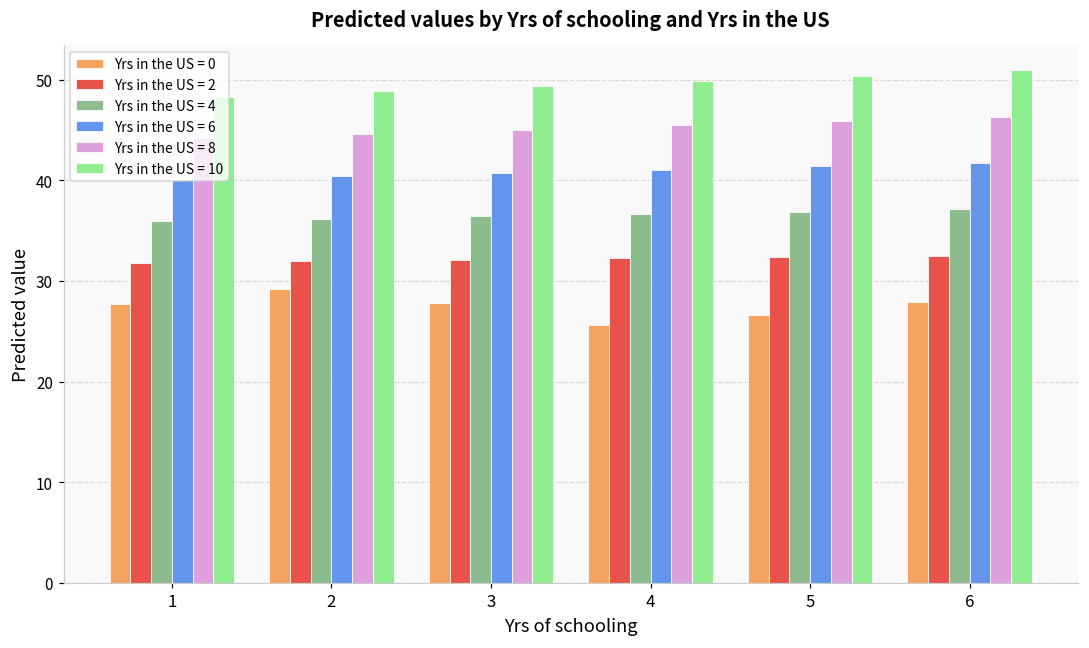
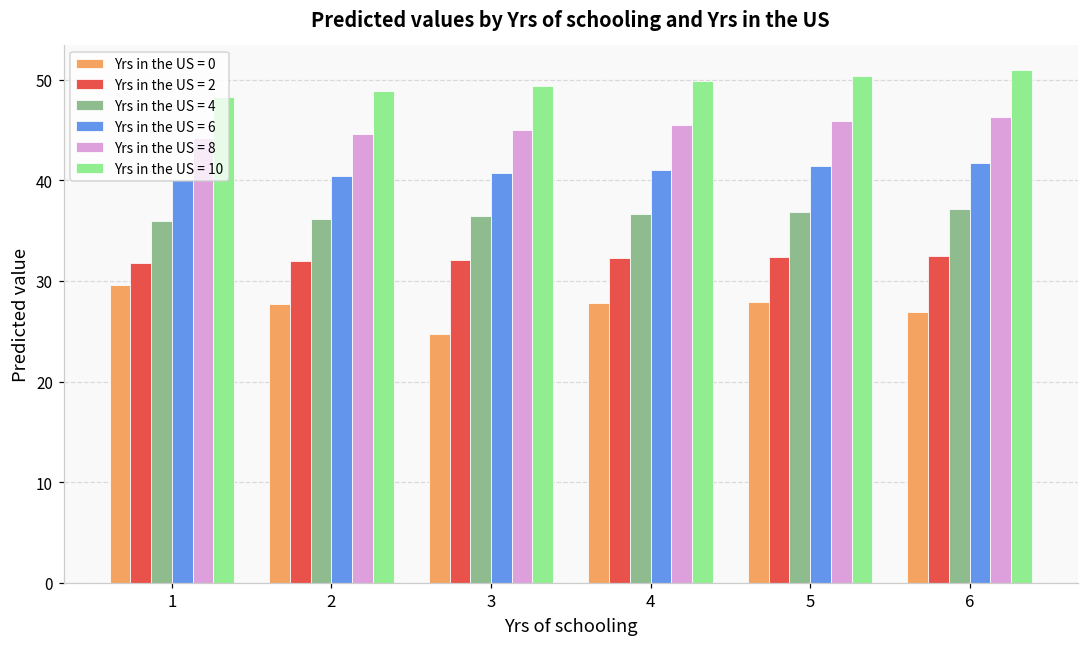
Yrs in the US = 0, 1: 28 -> 30
Yrs in the US = 0, 2: 29 -> 28
Yrs in the US = 0, 3: 28 -> 25
Yrs in the US = 0, 4: 26 -> 28
Yrs in the US = 0, 5: 27 -> 28
Yrs in the US = 0, 6: 28 -> 27
